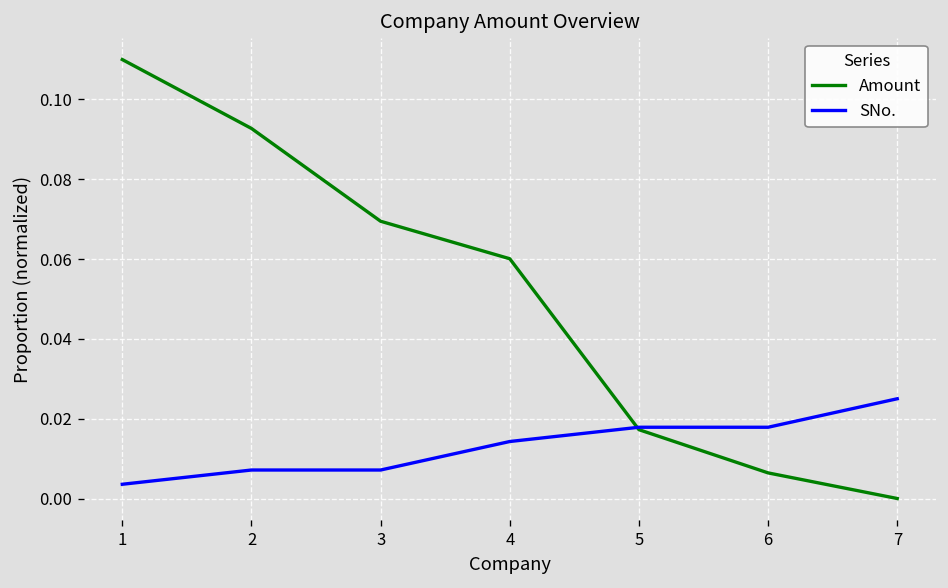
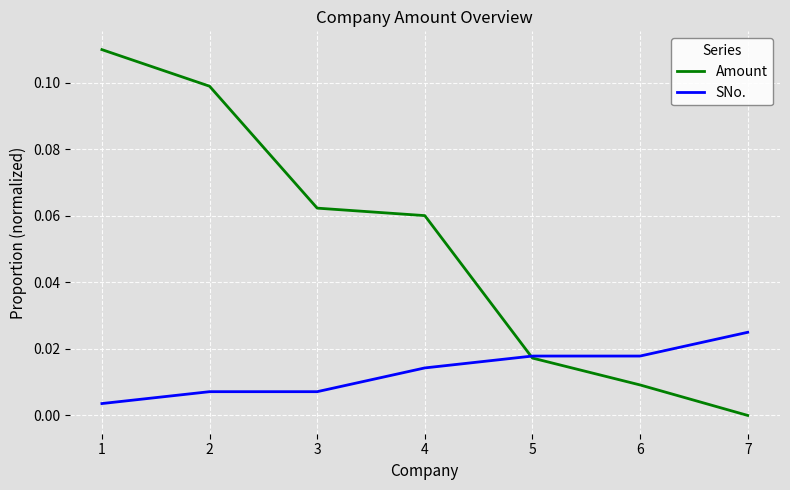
Amount, 2: 0.093 -> 0.099
Amount, 3: 0.069 -> 0.062
Amount, 6: 0.006 -> 0.009
